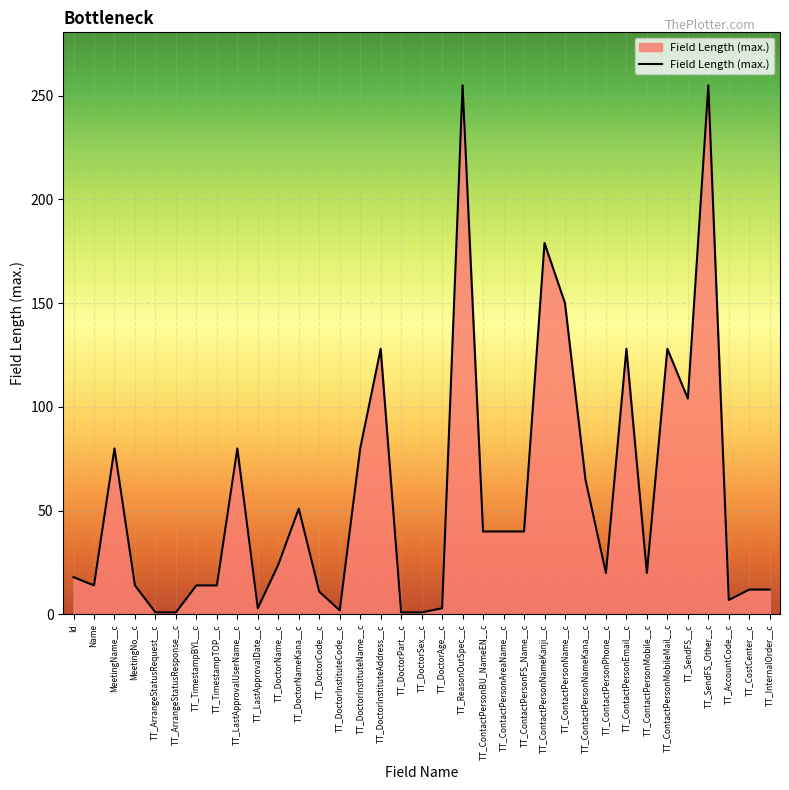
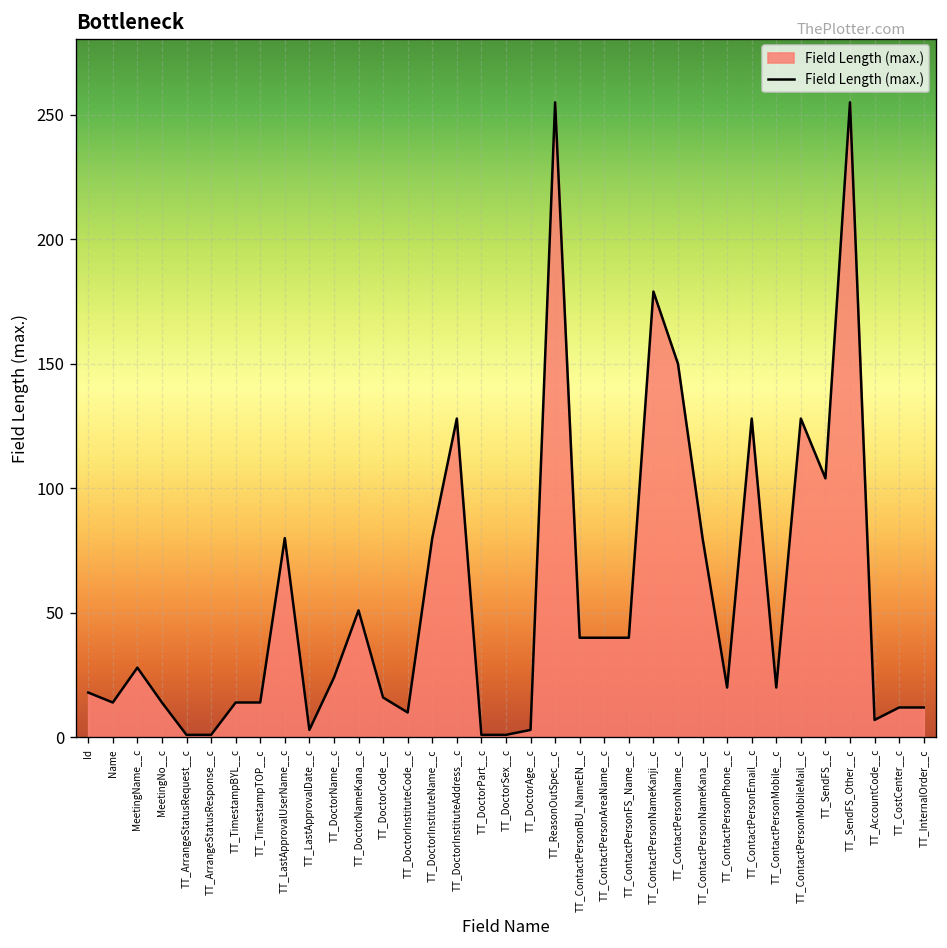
MeetingName__c: 80 -> 28
TT_DoctorCode__c: 11 -> 16
TT_DoctorInstituteCode__c: 2 -> 10
TT_ContactPersonNameKana__c: 65 -> 80
